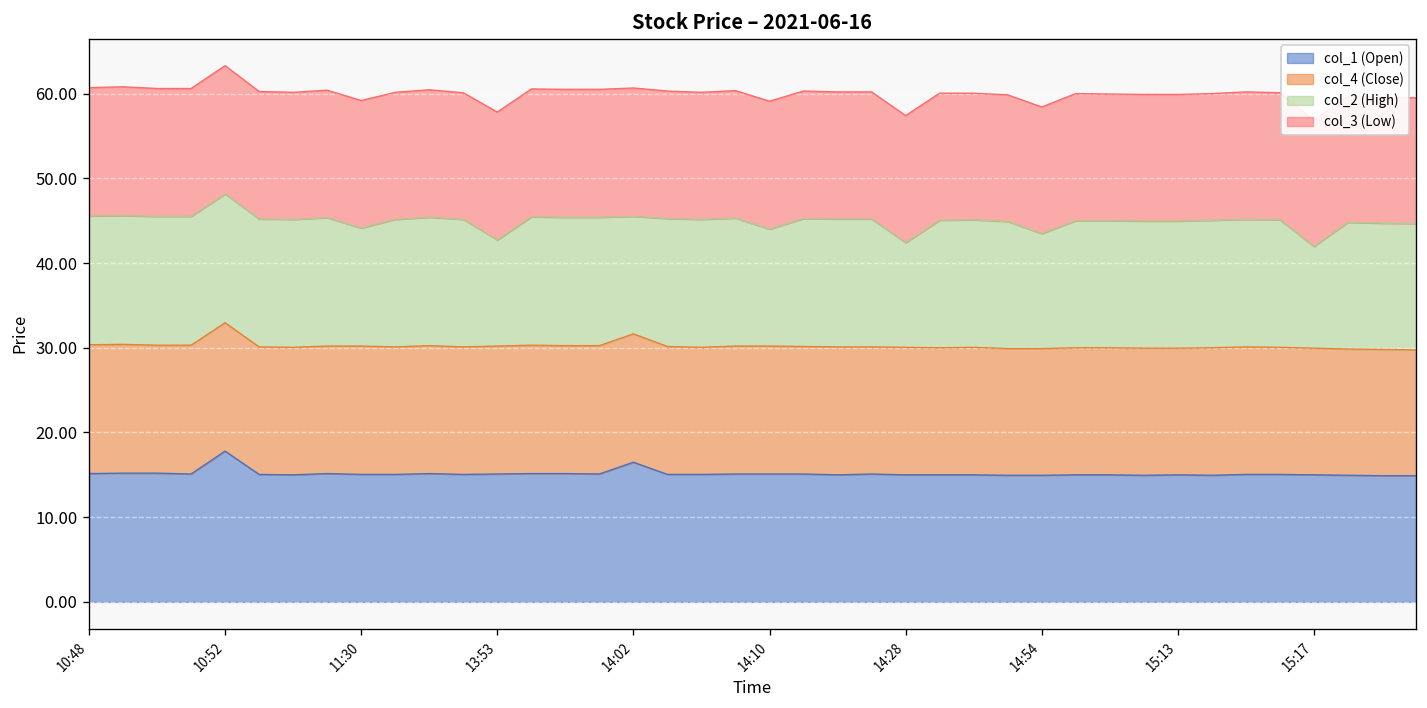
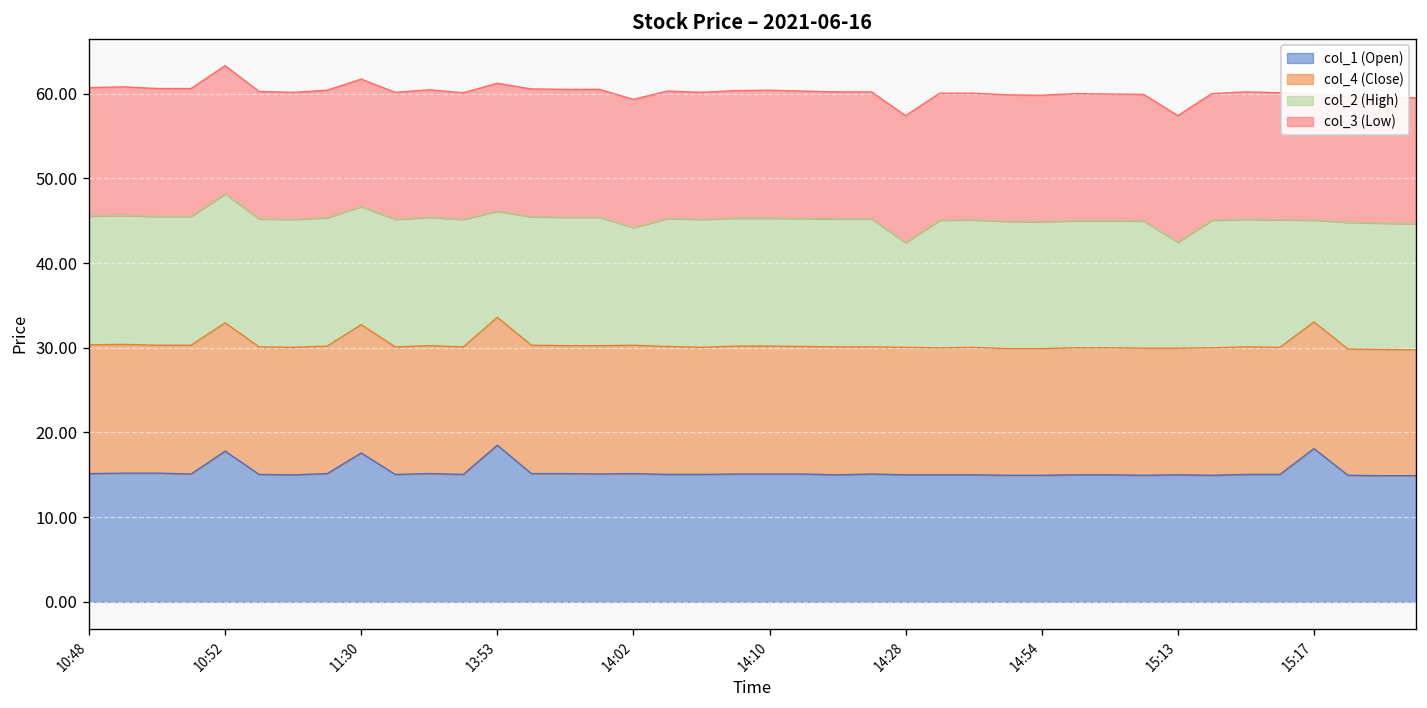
col_1 (Open), 11:30: 15 -> 18
col_1 (Open), 13:53: 15 -> 19
col_1 (Open), 14:02: 16 -> 15
col_2 (High), 14:10: 14 -> 15
col_2 (High), 14:54: 14 -> 15
col_2 (High), 15:13: 15 -> 13
col_1 (Open), 15:17: 15 -> 18
